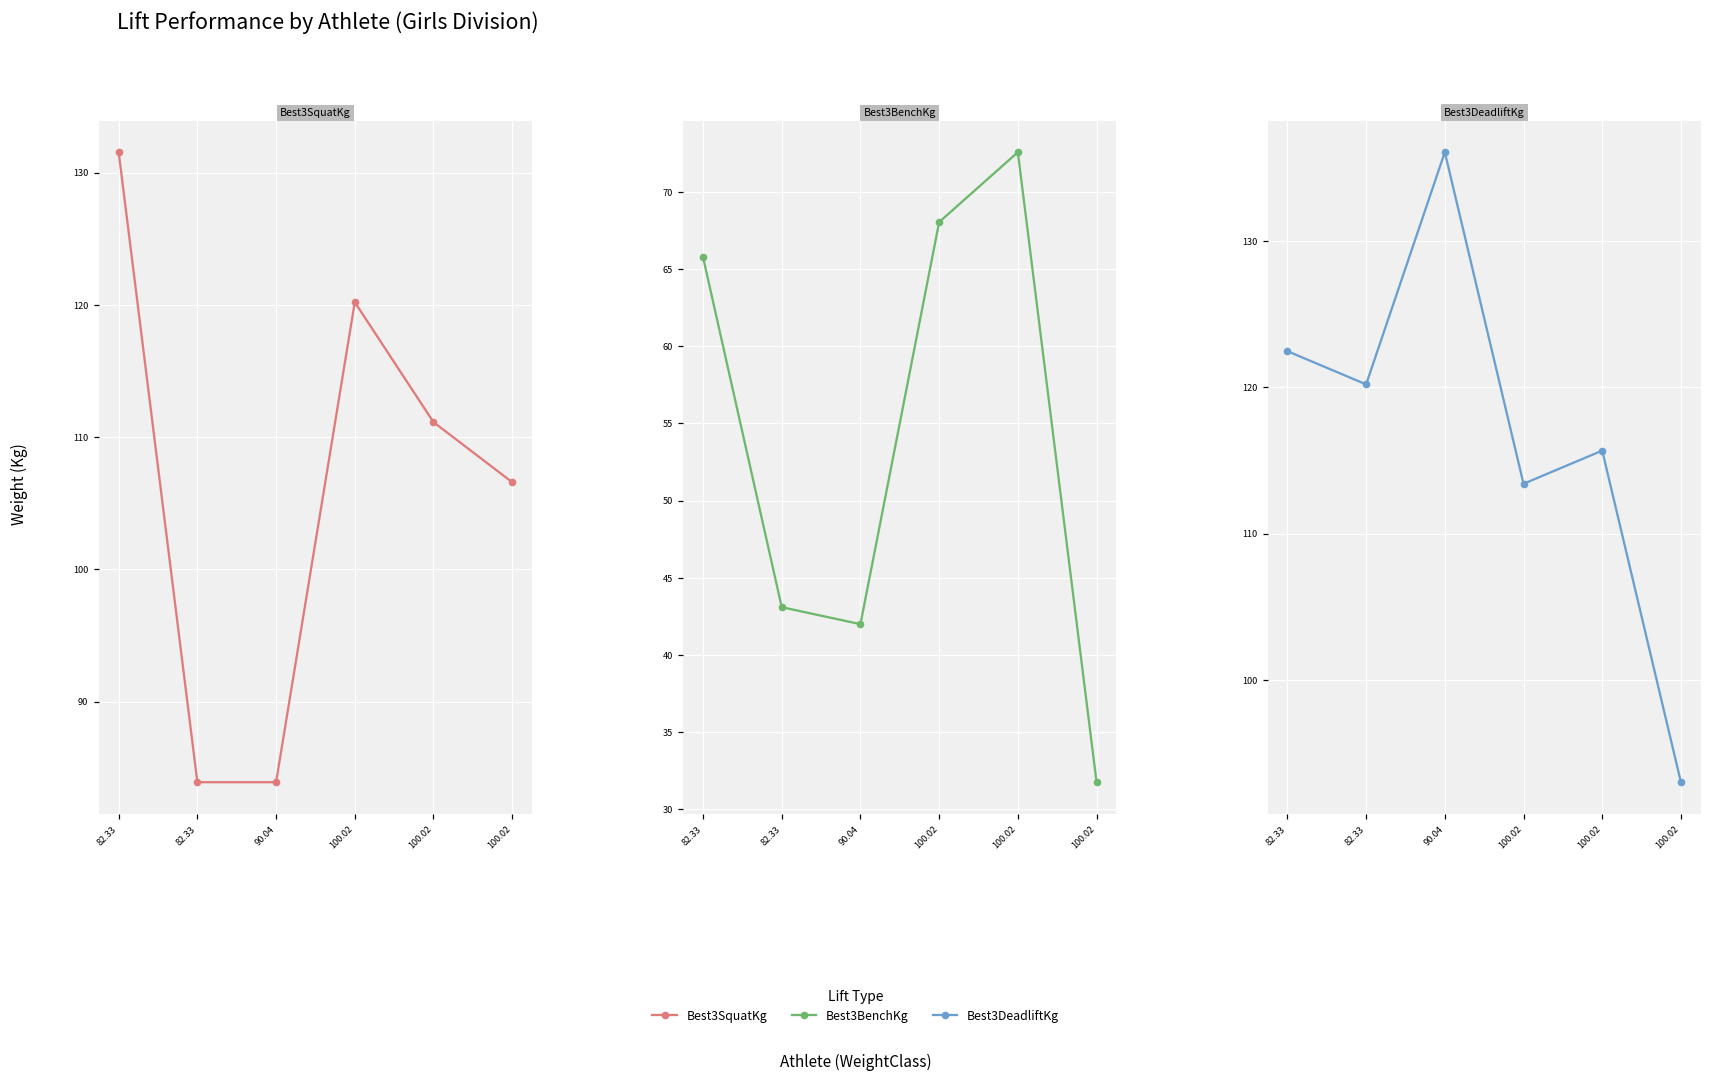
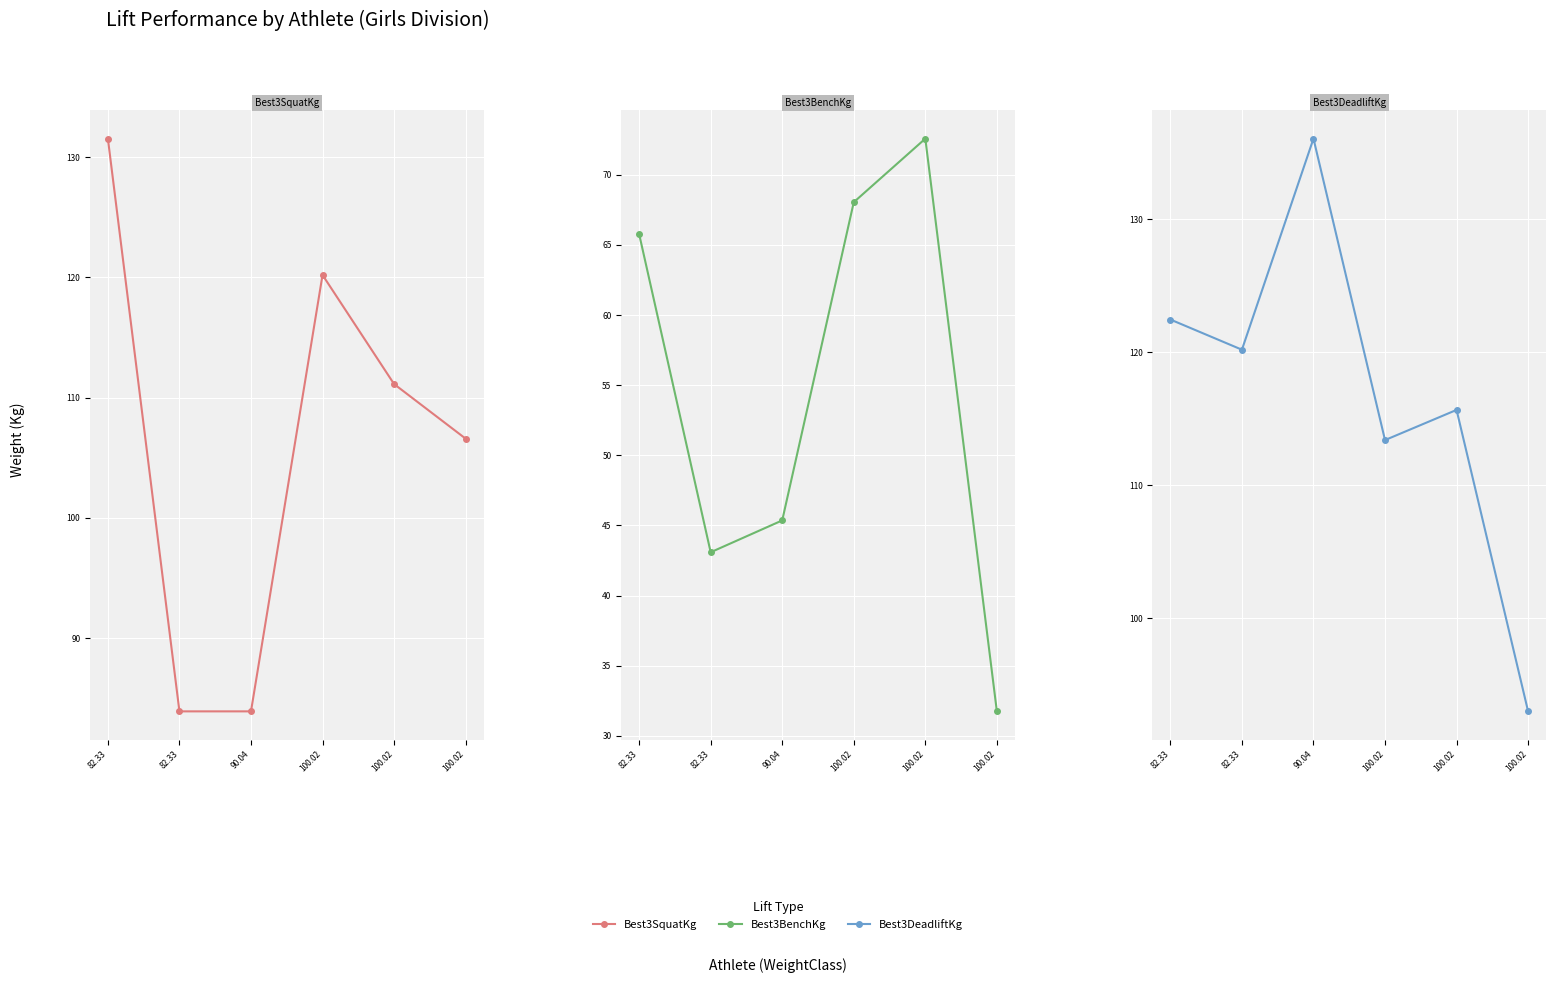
Best3BenchKg, 90.04: 42.0 -> 45.4
